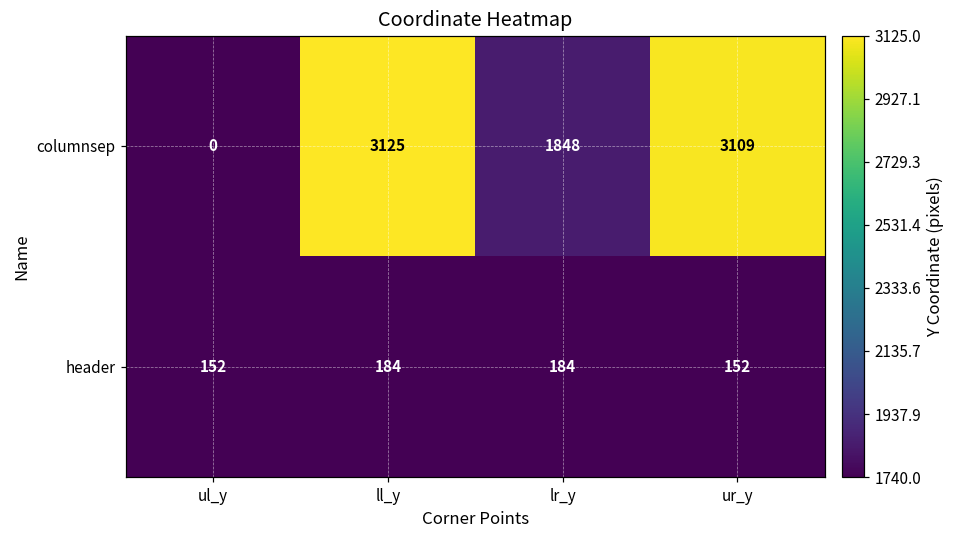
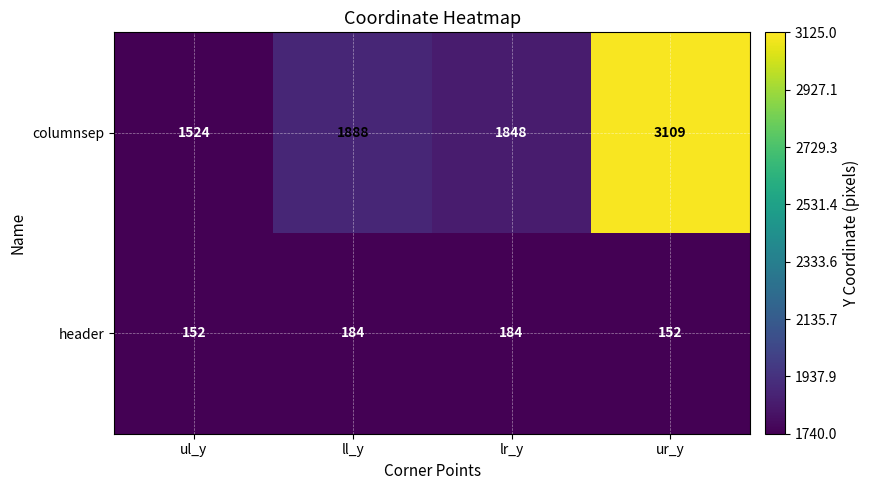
columnsep, ul_y: 0 -> 1524
columnsep, ll_y: 3125 -> 1888
